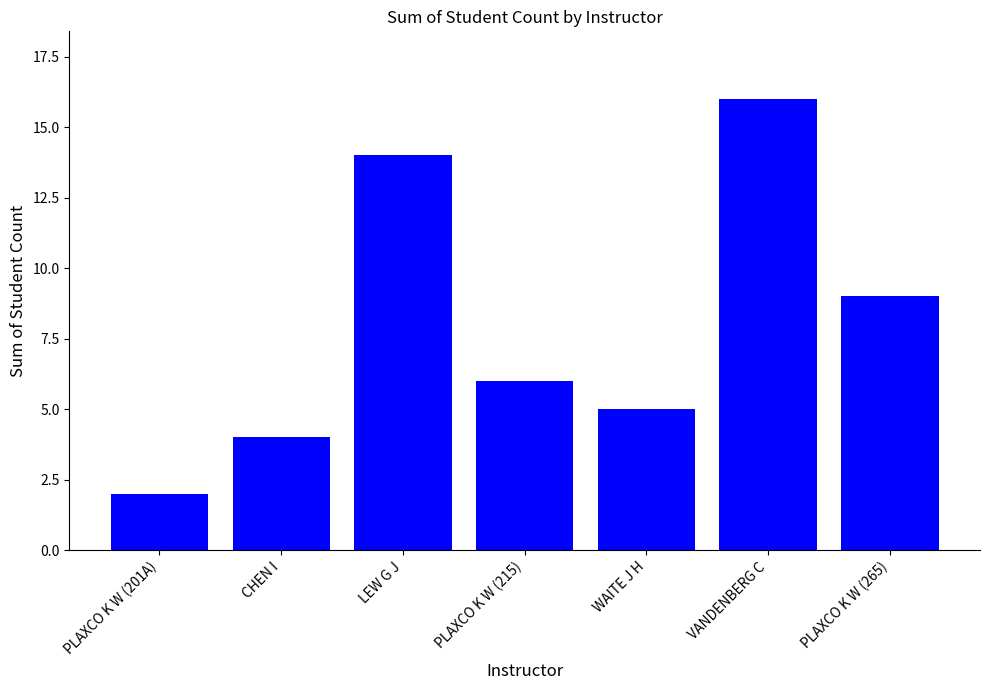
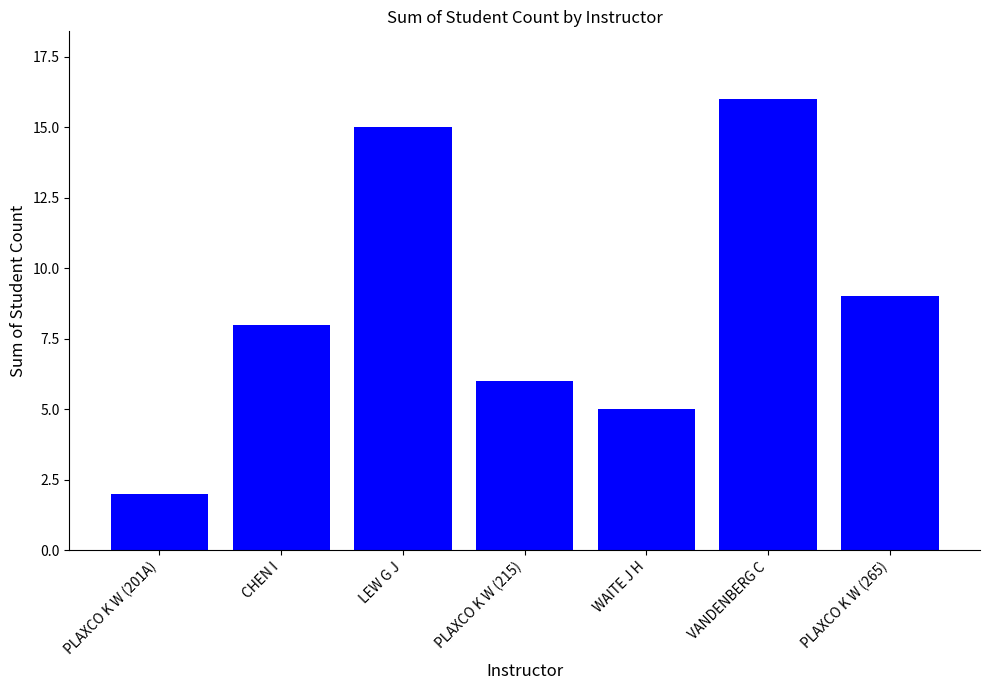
CHEN I: 4 -> 8
LEW G J: 14 -> 15
